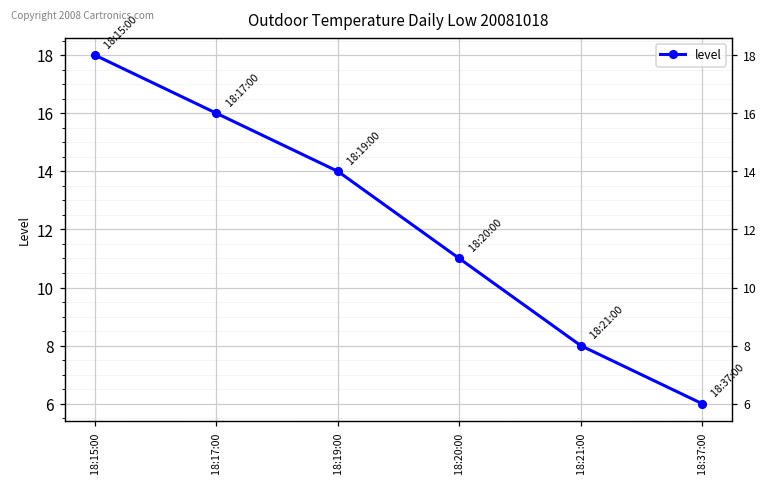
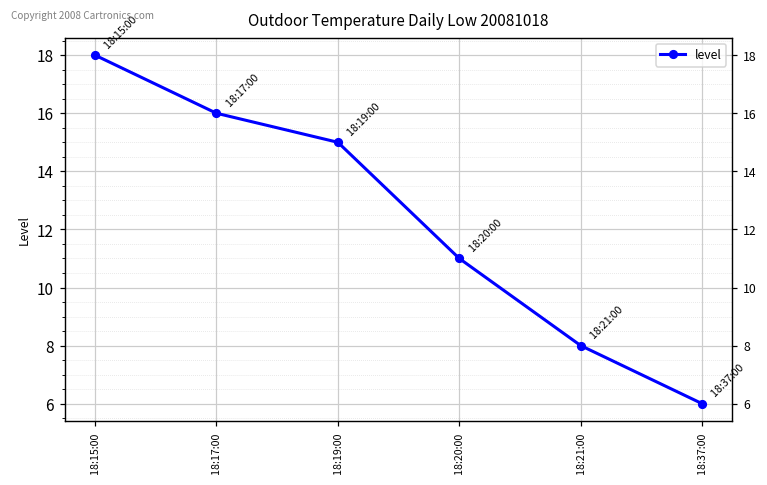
18:19:00: 14 -> 15
